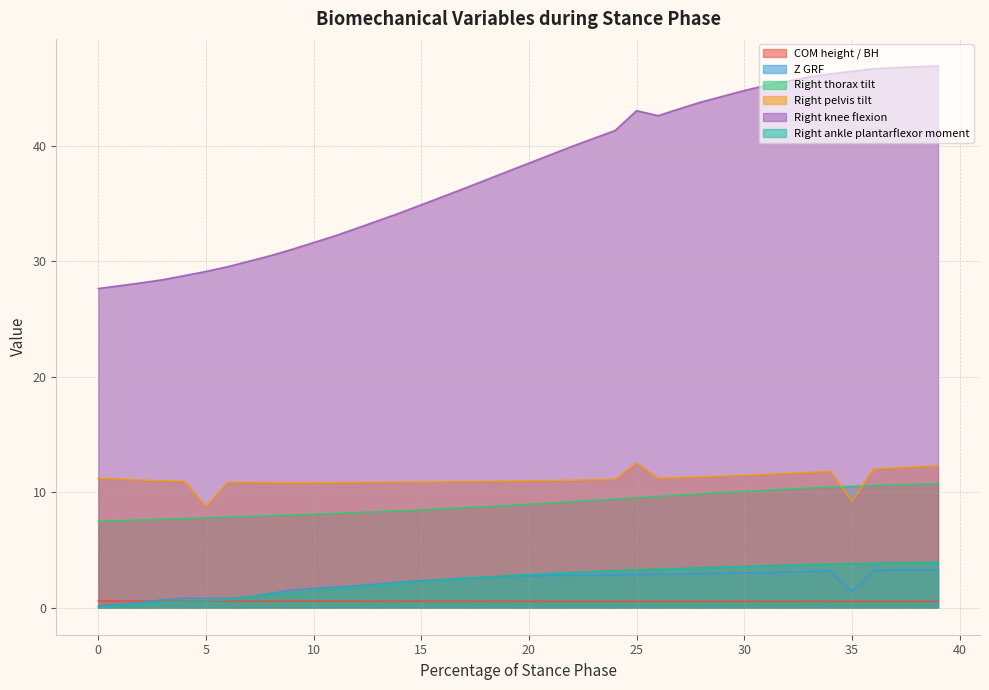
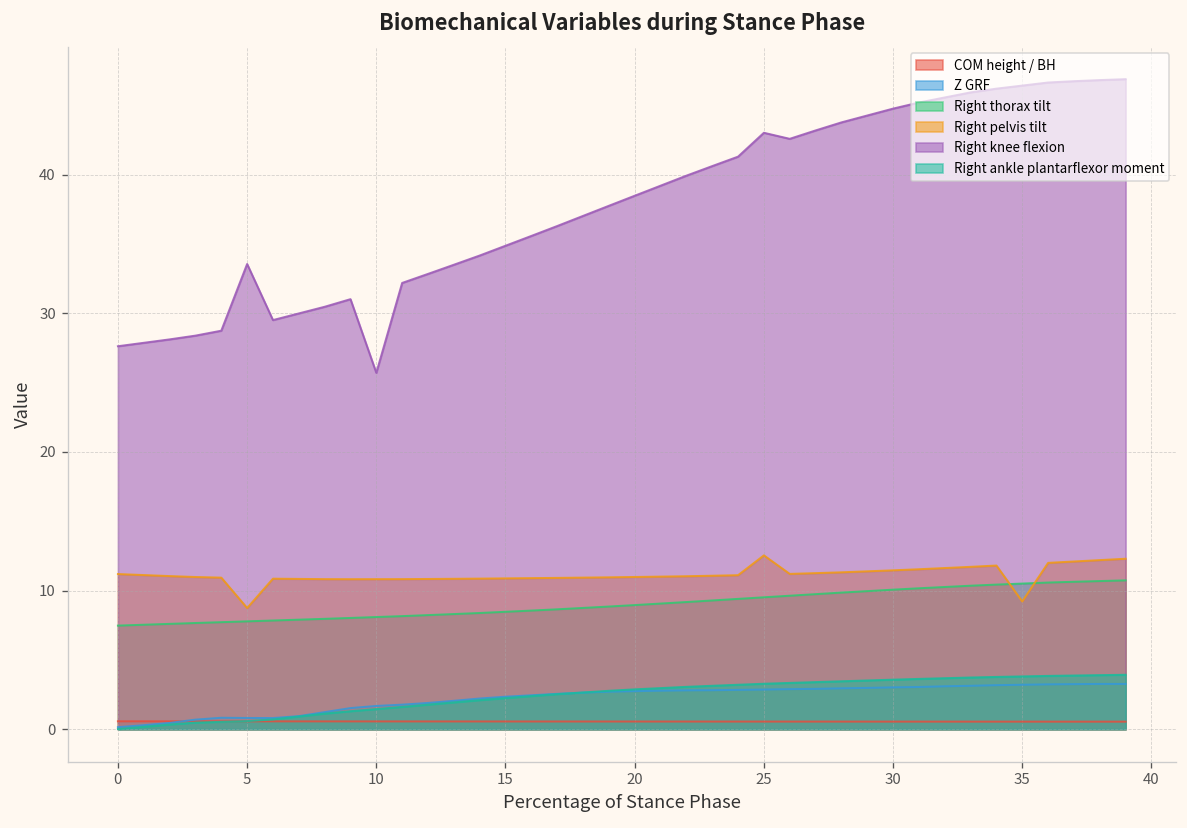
Right knee flexion, 5: 29.1 -> 33.6
Right knee flexion, 10: 31.6 -> 25.7
Z GRF, 35: 1.4 -> 3.2
